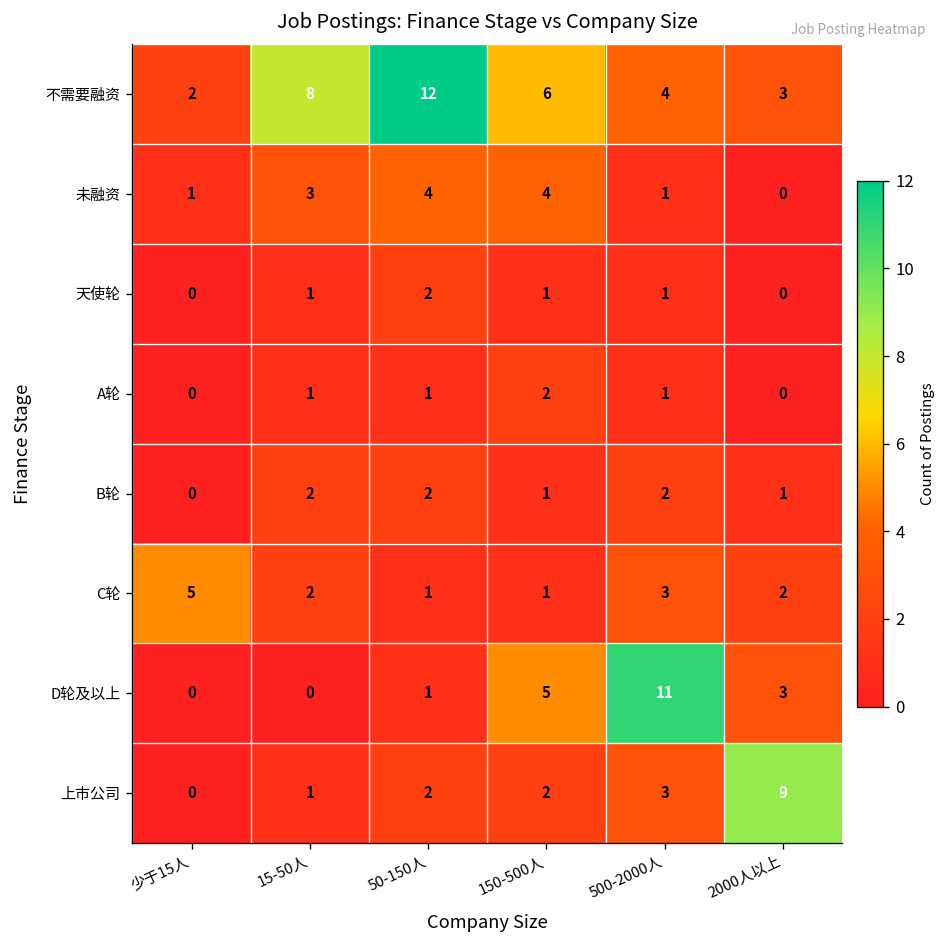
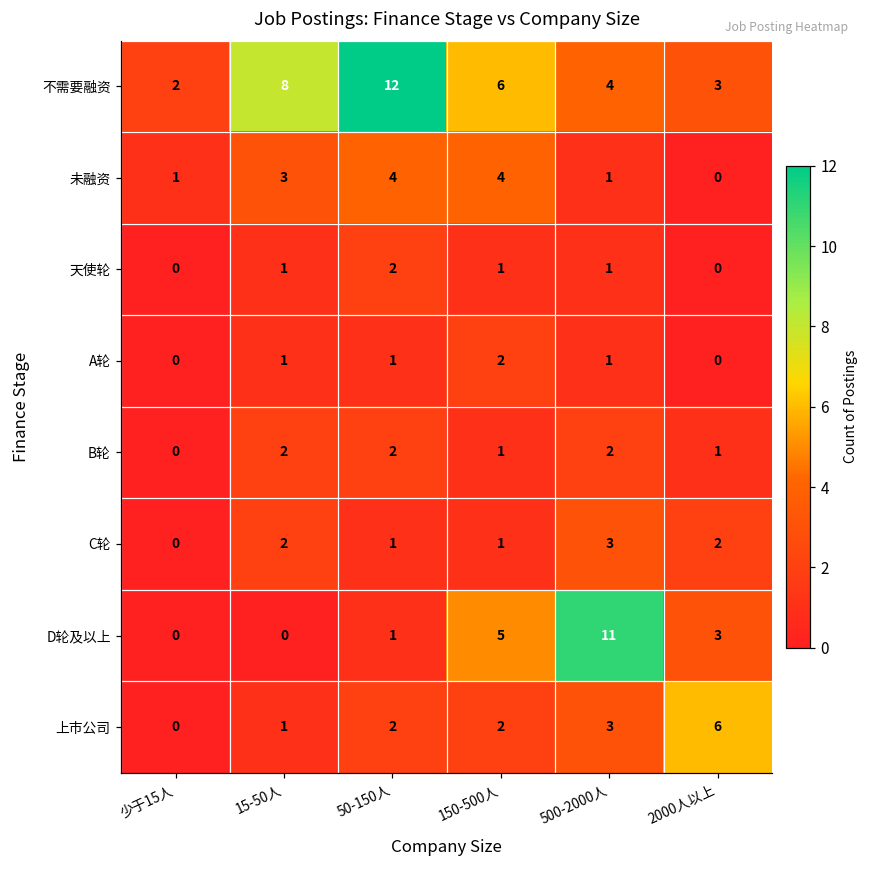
C轮, 少于15人: 5 -> 0
上市公司, 2000人以上: 9 -> 6
